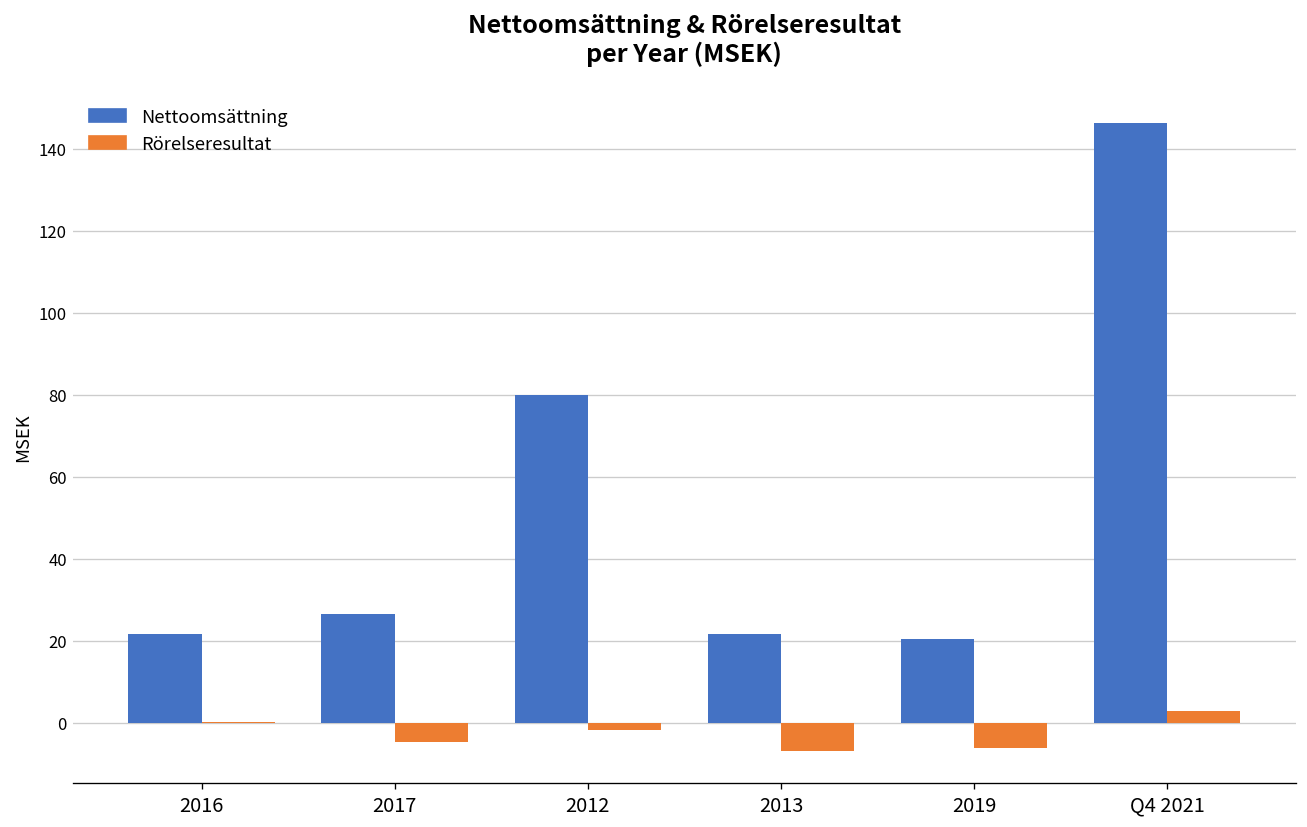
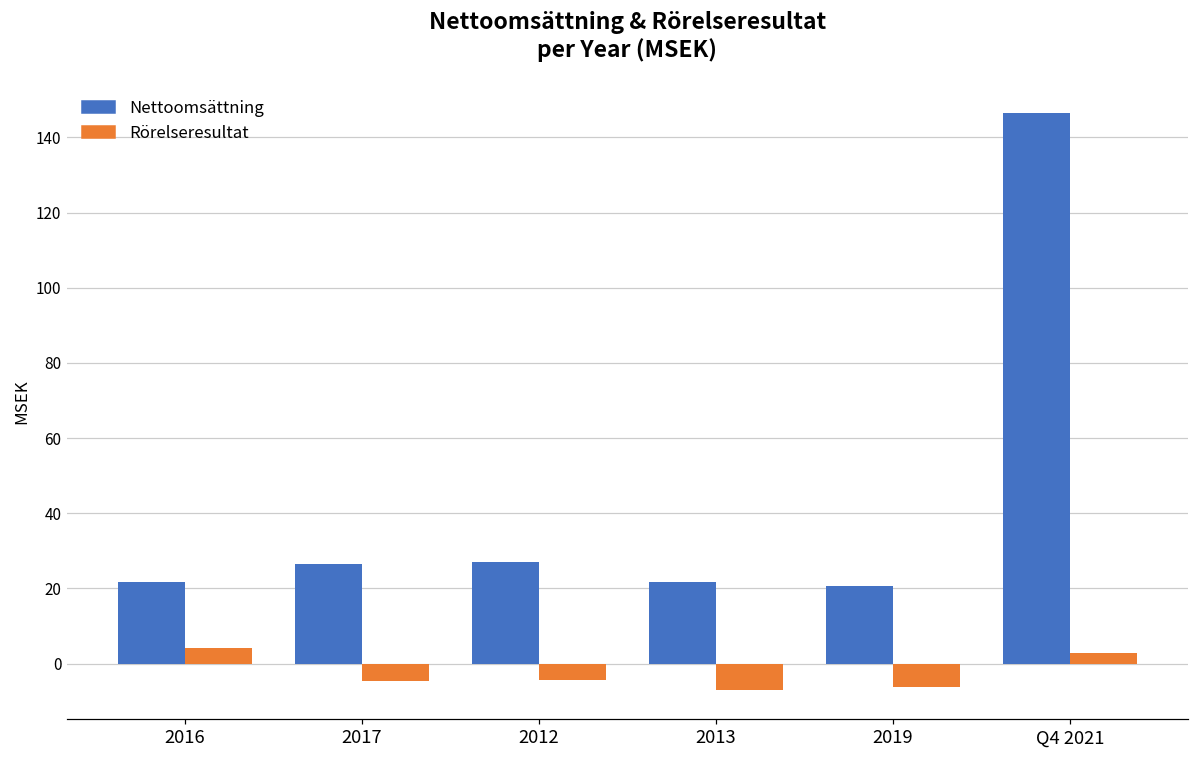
Rörelseresultat, 2016: 0 -> 4
Nettoomsättning, 2012: 80 -> 27
Rörelseresultat, 2012: -2 -> -4
